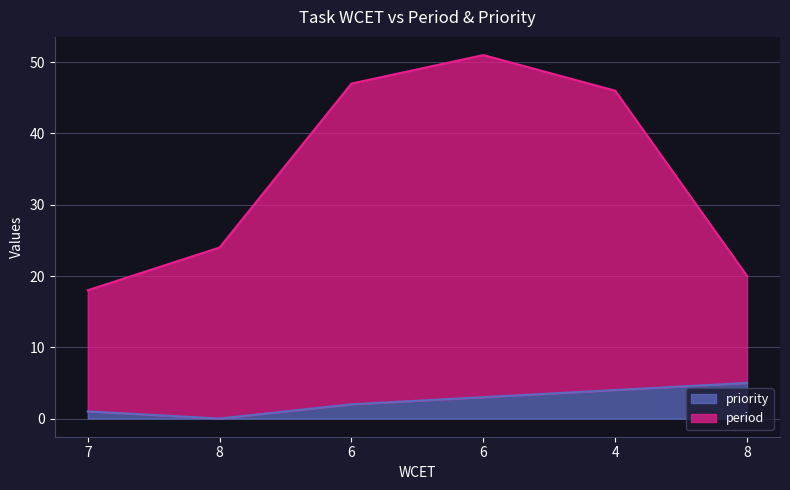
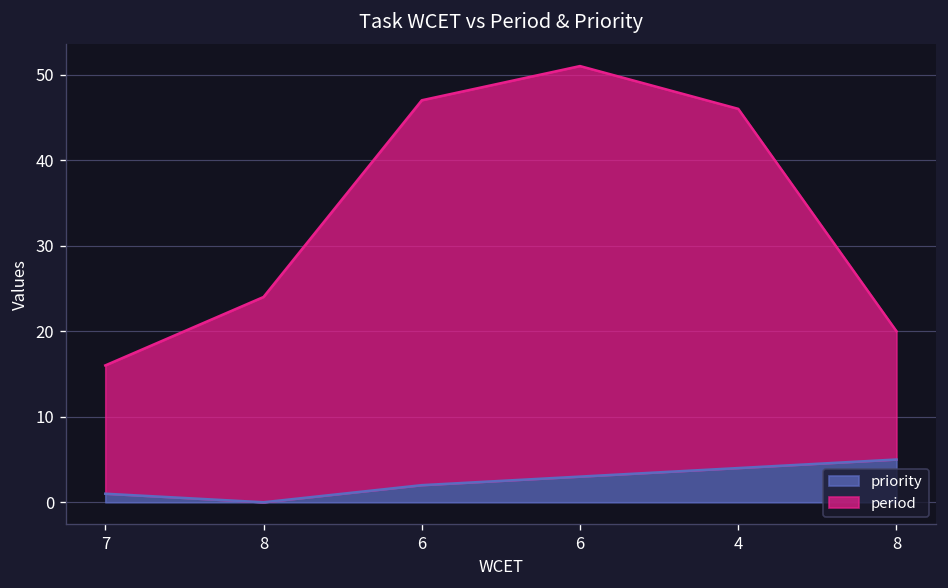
period, 7: 17 -> 15
